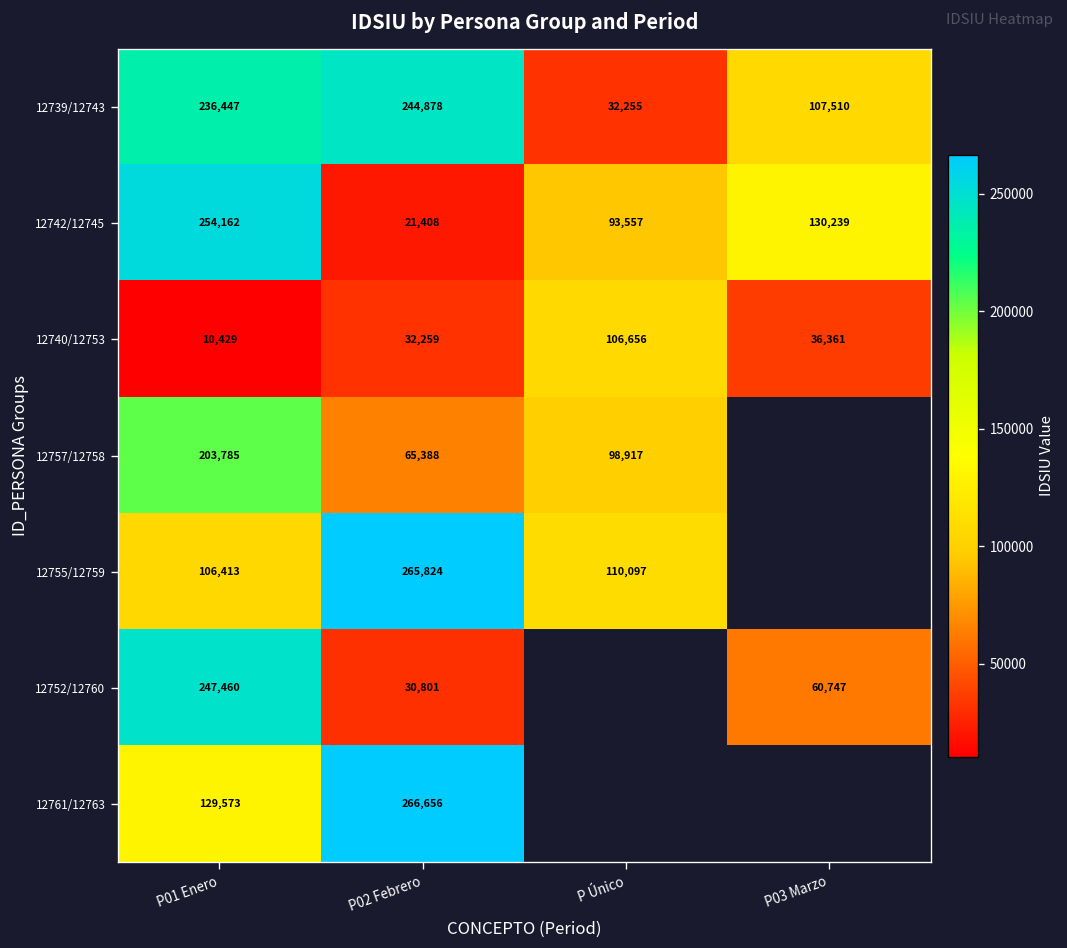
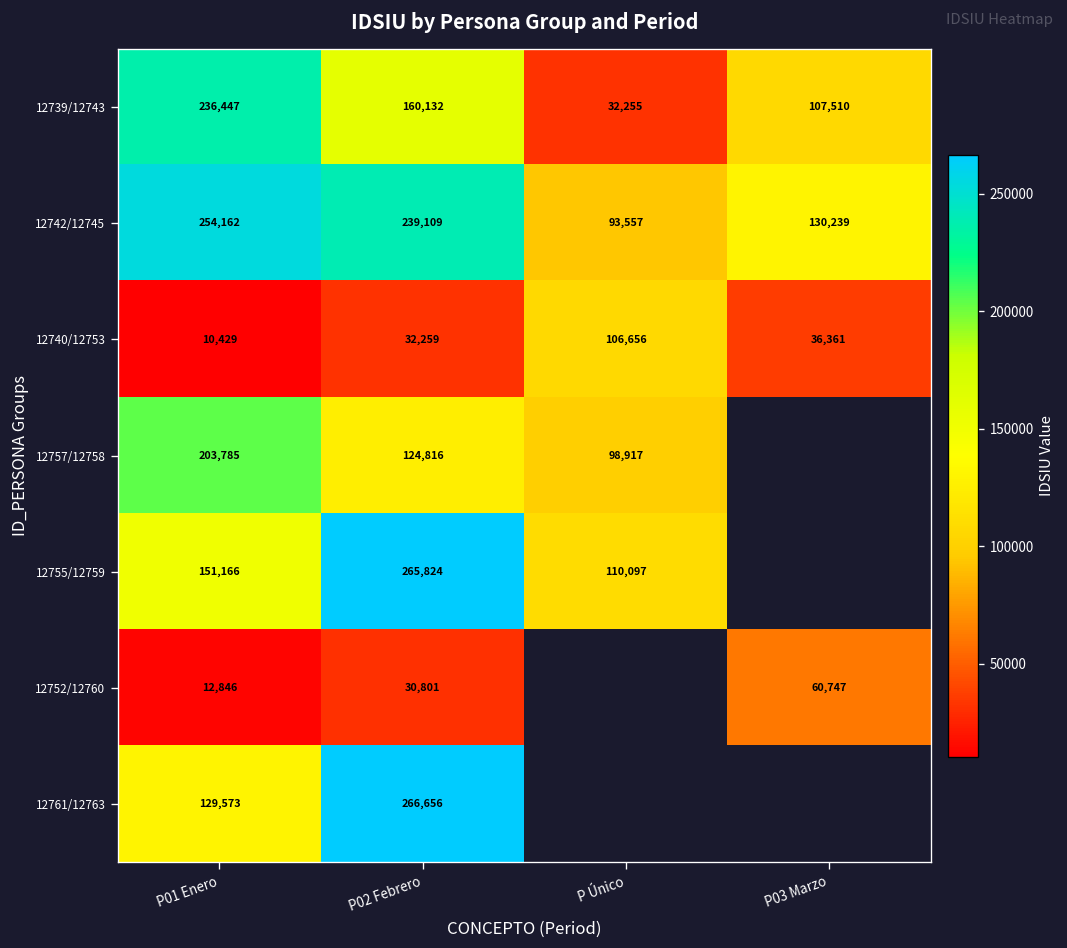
12739/12743, P02 Febrero: 244,878 -> 160,132
12742/12745, P02 Febrero: 21,408 -> 239,109
12757/12758, P02 Febrero: 65,388 -> 124,816
12755/12759, P01 Enero: 106,413 -> 151,166
12752/12760, P01 Enero: 247,460 -> 12,846
